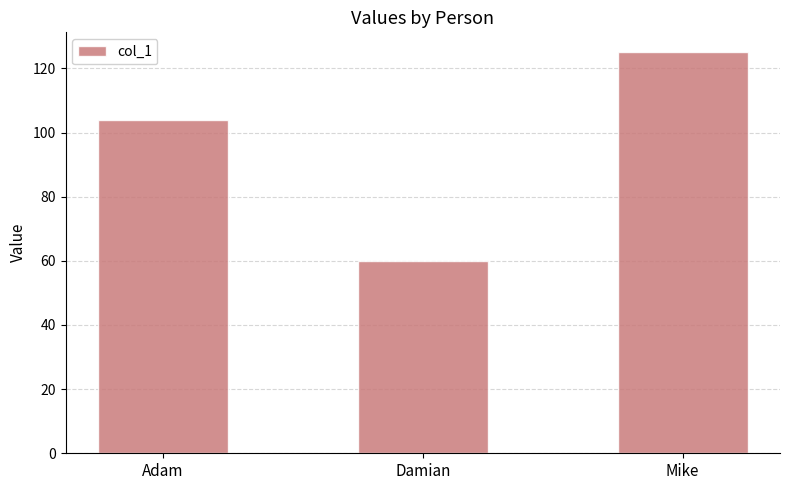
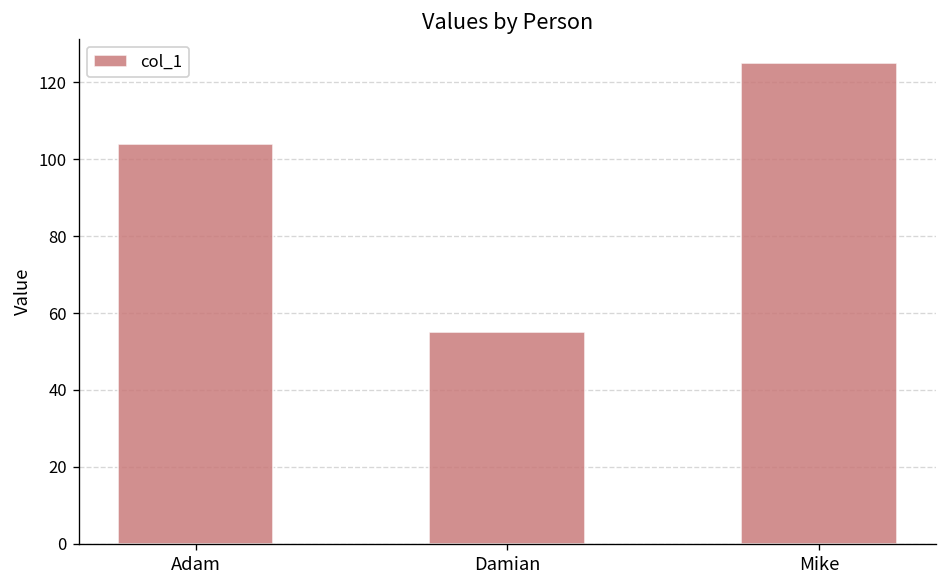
Damian: 60 -> 55
